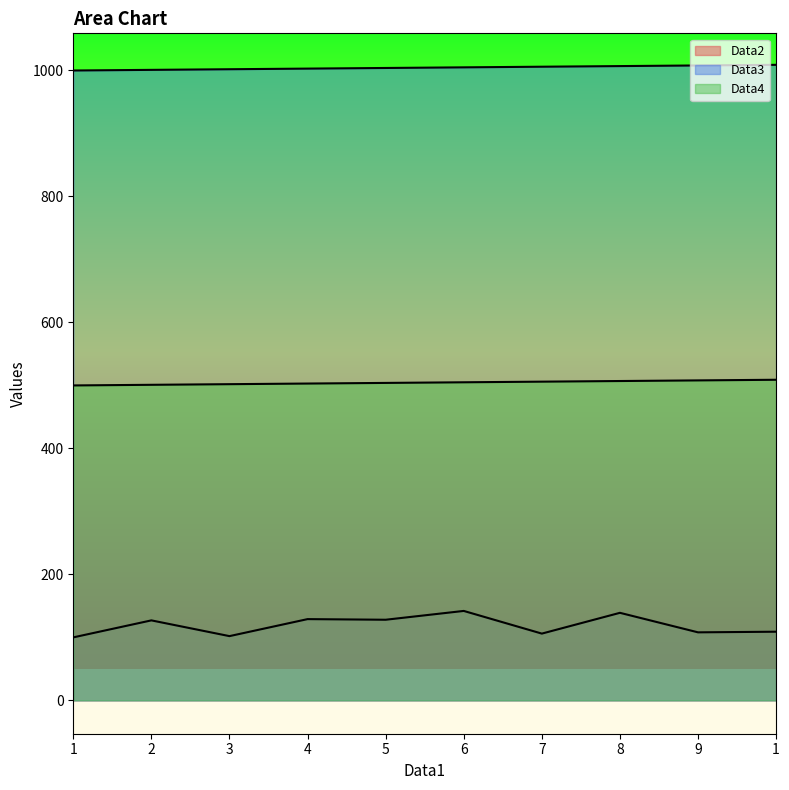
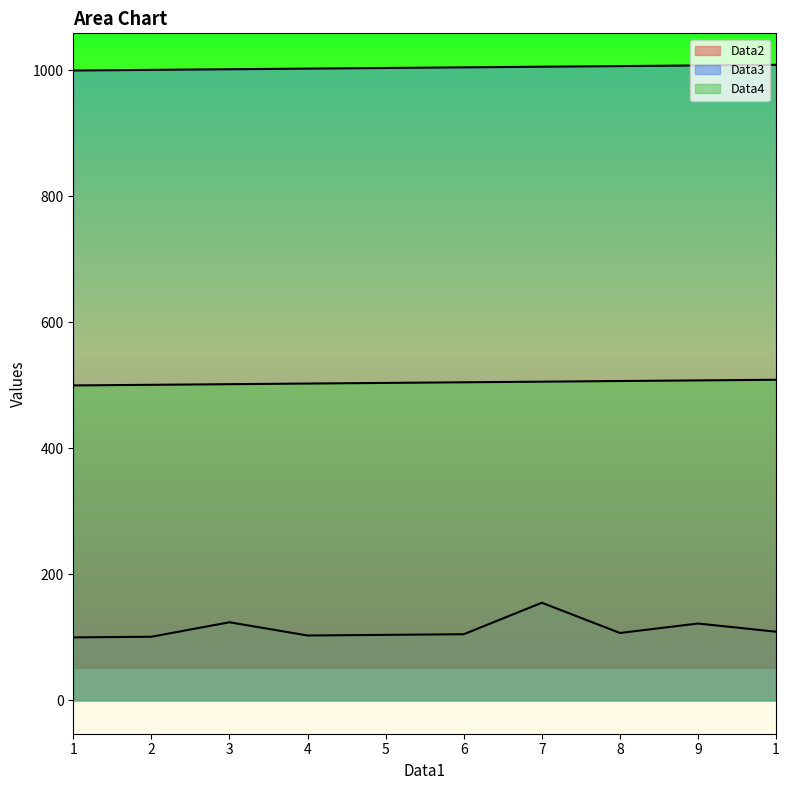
Data2, 2: 130 -> 100
Data2, 3: 100 -> 120
Data2, 4: 130 -> 100
Data2, 5: 130 -> 100
Data2, 6: 140 -> 110
Data2, 7: 110 -> 160
Data2, 8: 140 -> 110
Data2, 9: 110 -> 120
